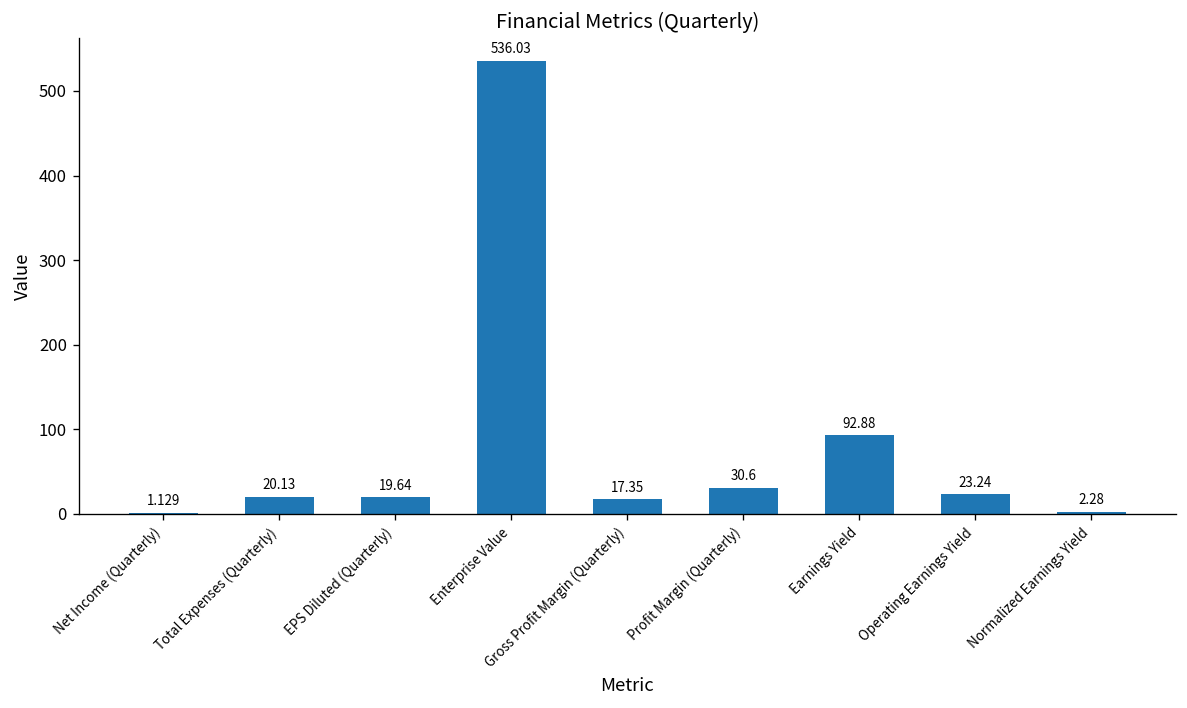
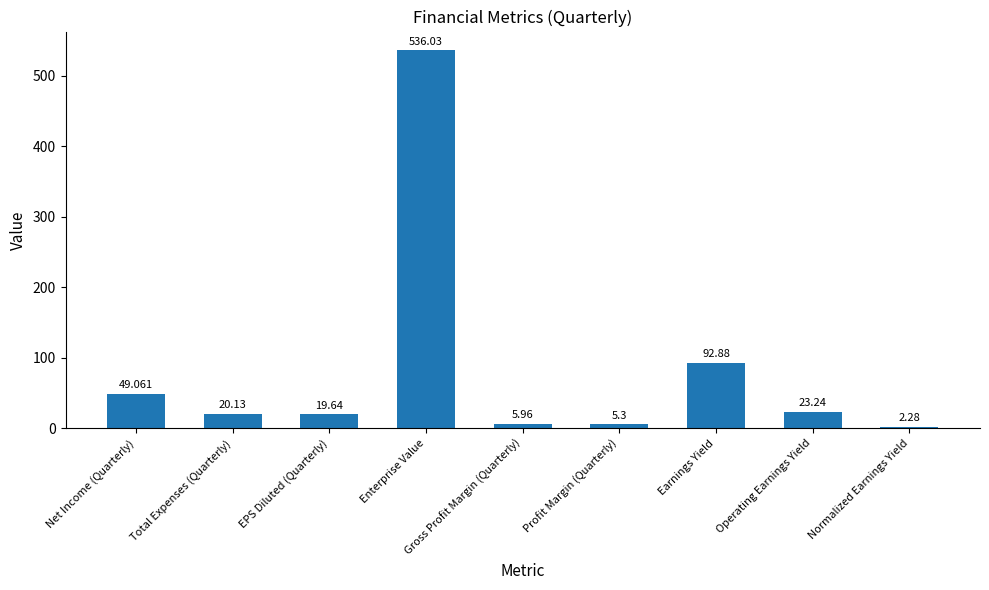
Net Income (Quarterly): 1.129 -> 49.061
Gross Profit Margin (Quarterly): 17.35 -> 5.96
Profit Margin (Quarterly): 30.6 -> 5.3
